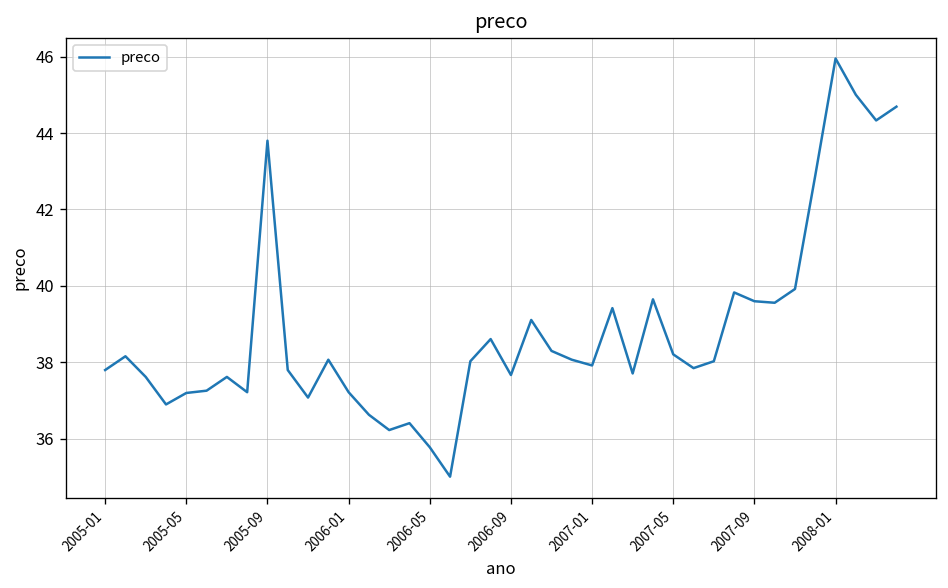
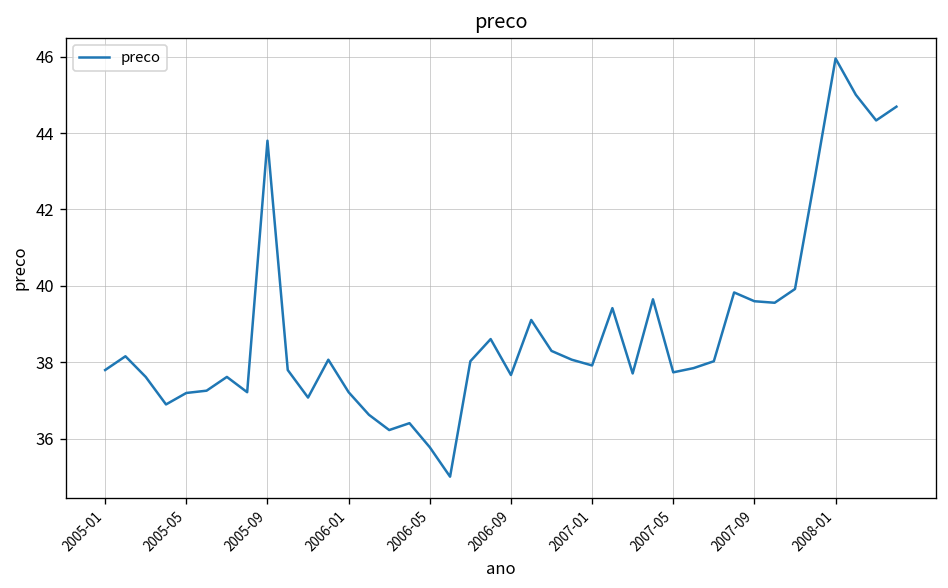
2007-05: 38.2 -> 37.7
